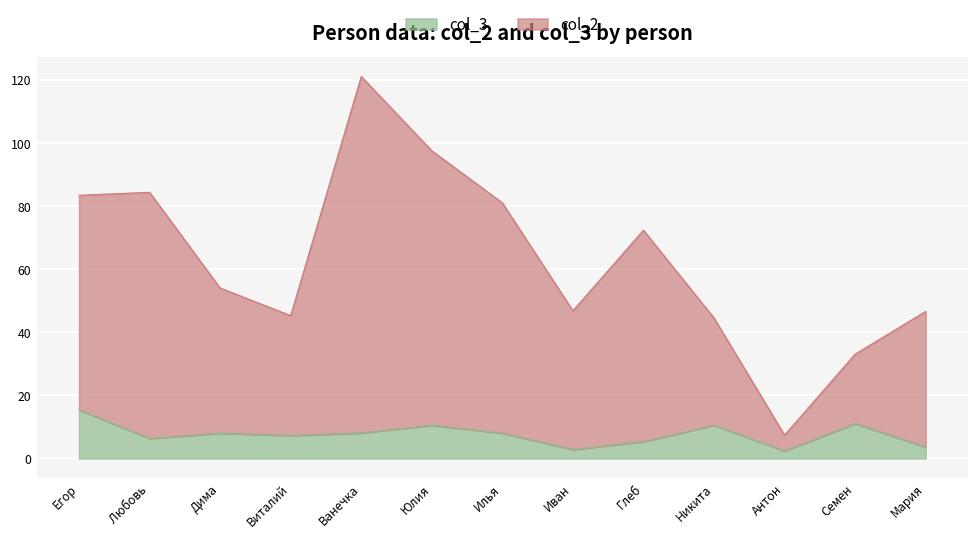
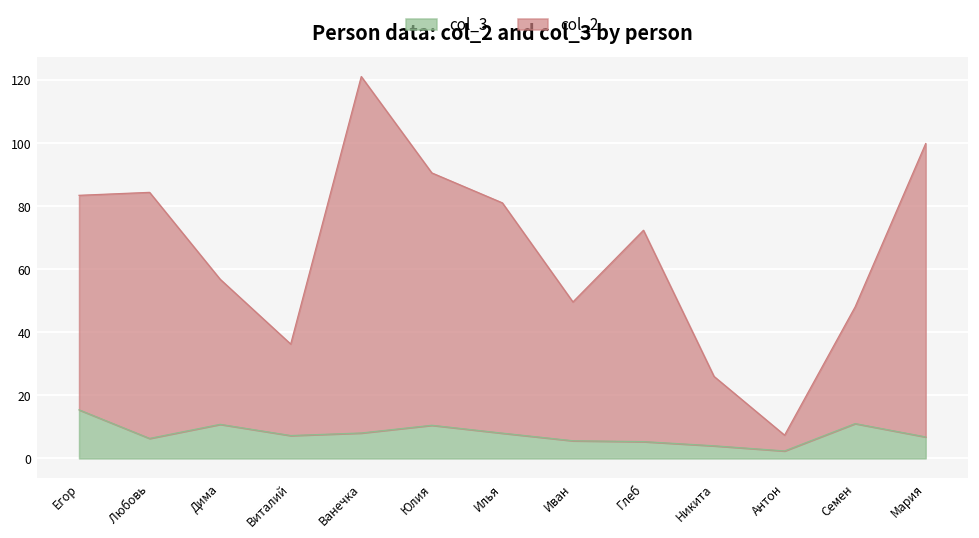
col_3, Дима: 8 -> 11
col_2, Виталий: 38 -> 29
col_2, Юлия: 87 -> 80
col_3, Иван: 3 -> 6
col_3, Никита: 11 -> 4
col_2, Никита: 34 -> 22
col_2, Семен: 22 -> 37
col_3, Мария: 4 -> 7
col_2, Мария: 43 -> 93
